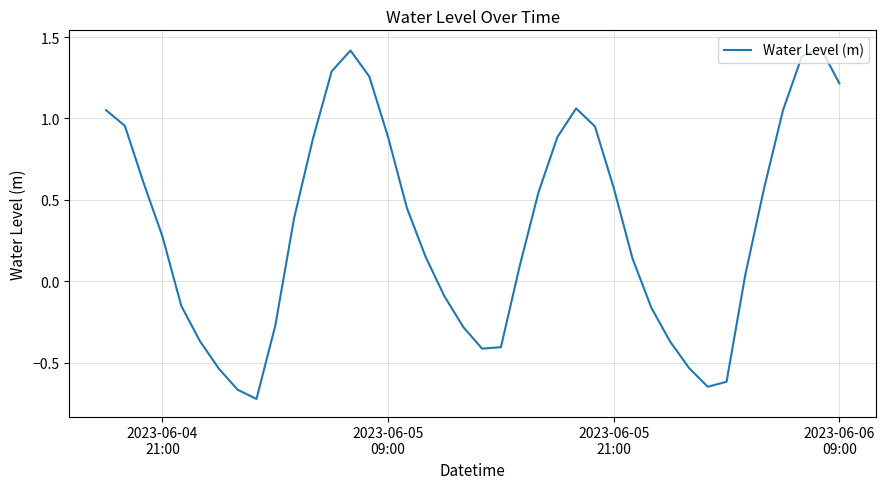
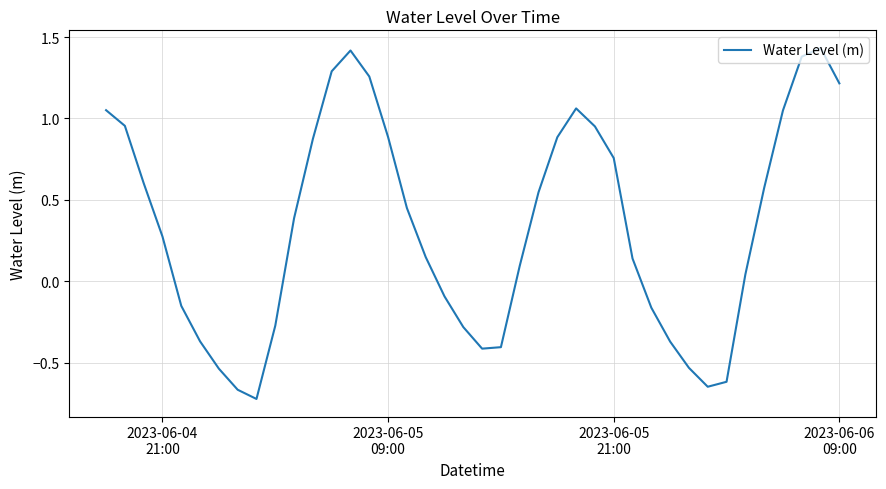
2023-06-05 21:00: 0.57 -> 0.76
